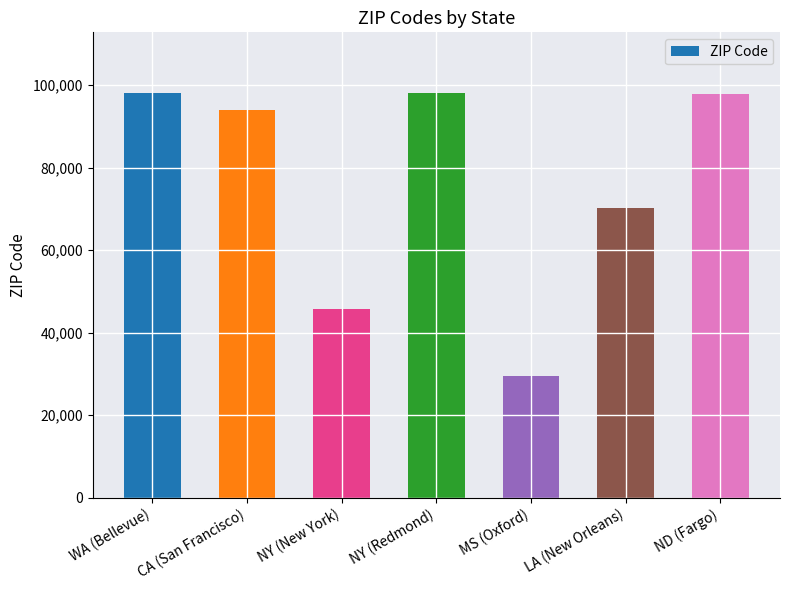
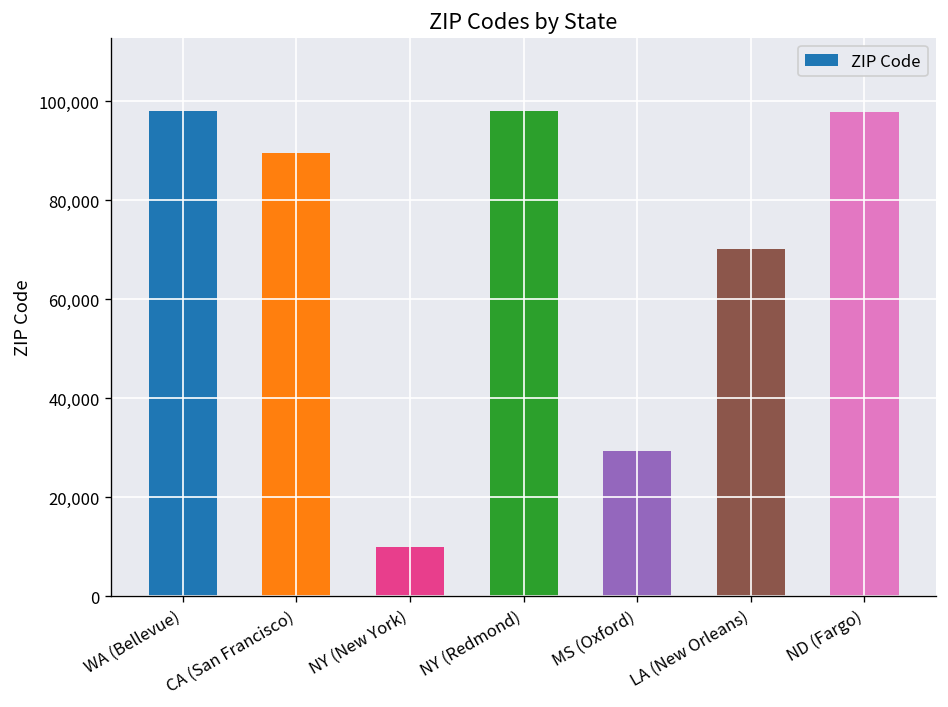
CA (San Francisco): 94,000 -> 89,000
NY (New York): 46,000 -> 10,000
